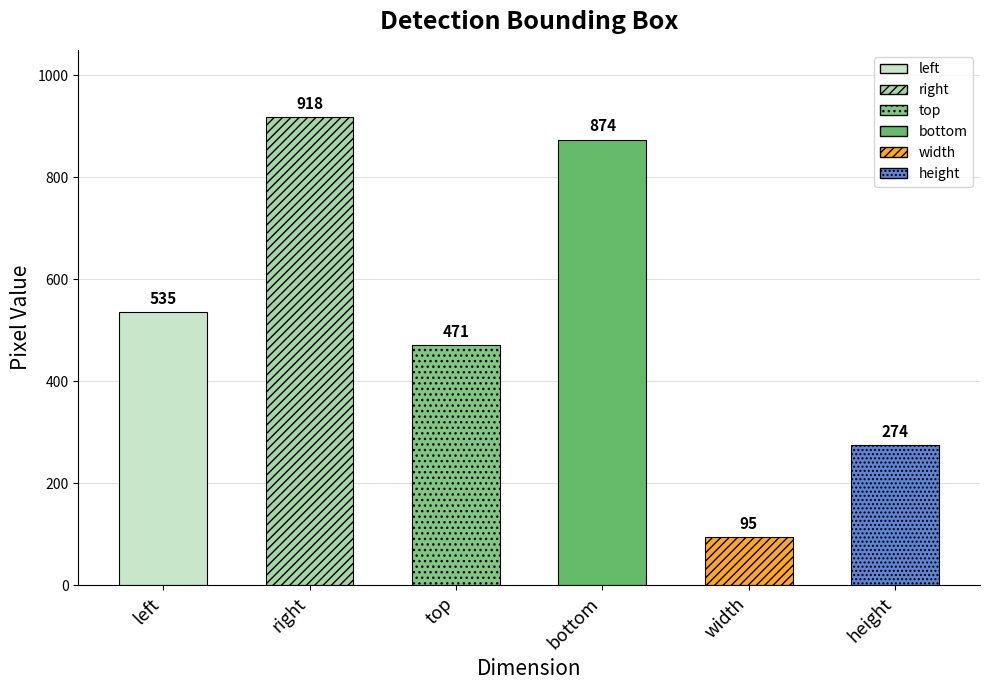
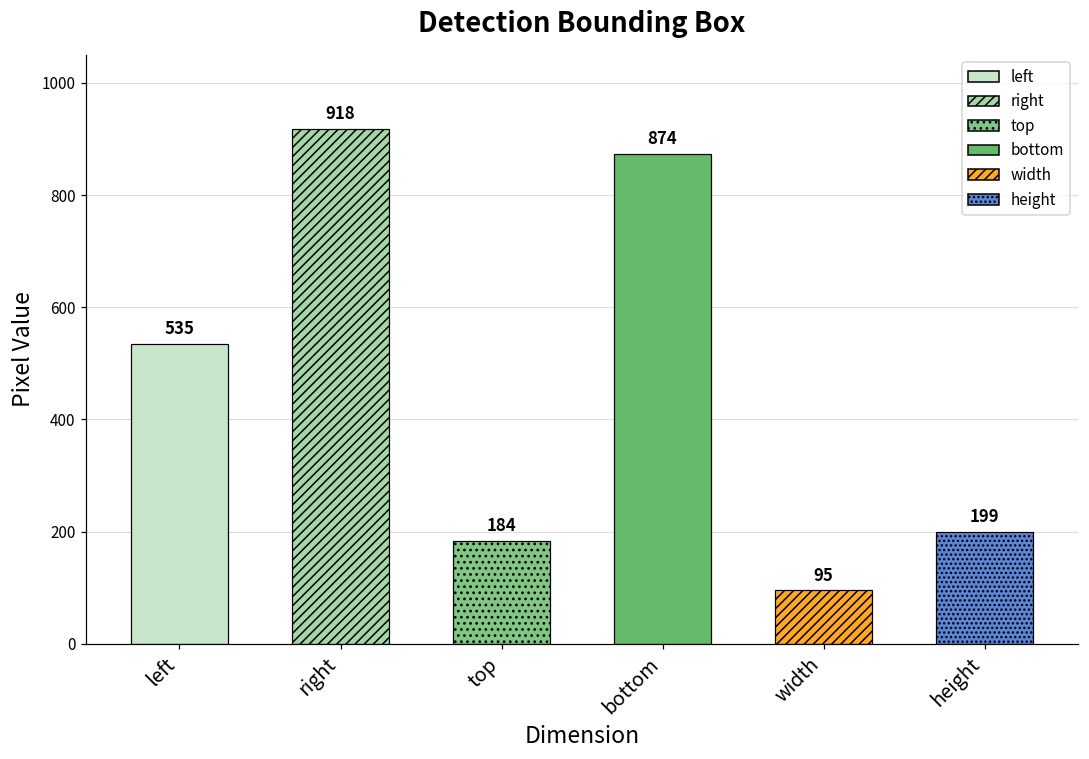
top: 471 -> 184
height: 274 -> 199
